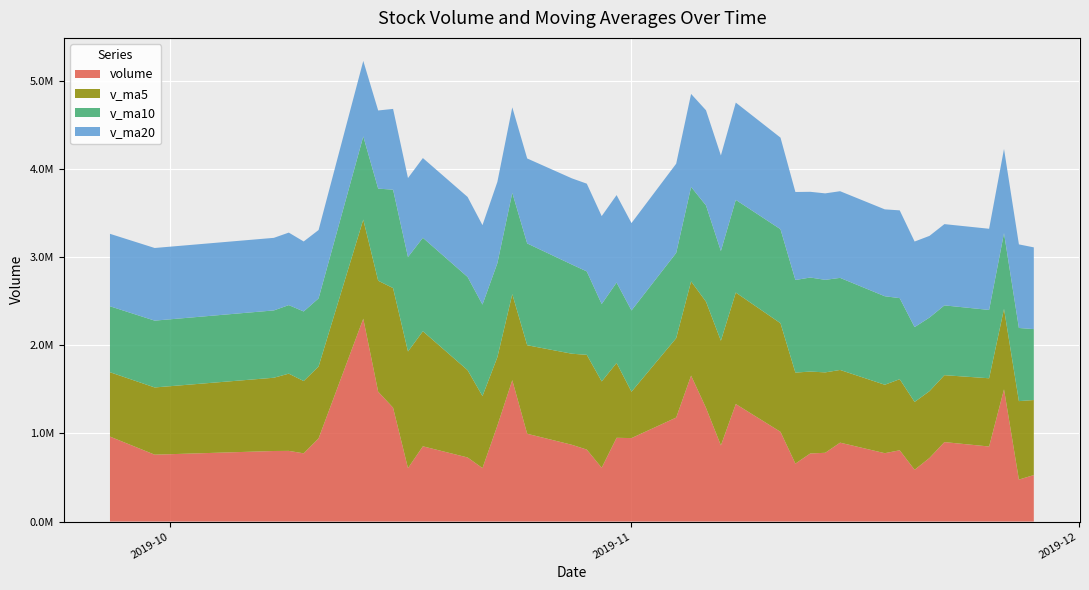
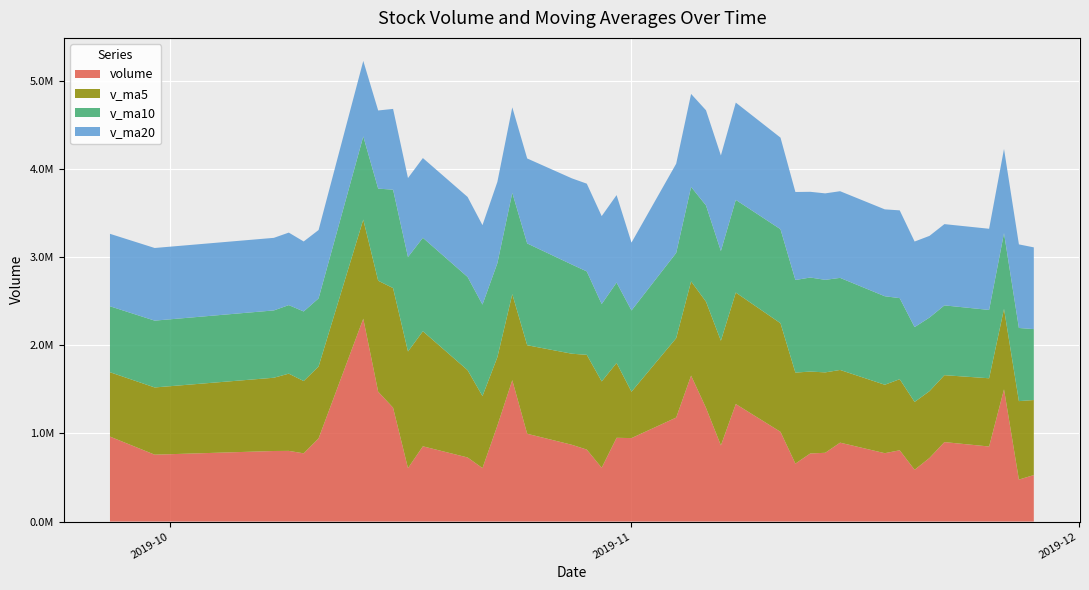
v_ma20, 2019-11: 1000000 -> 800000
